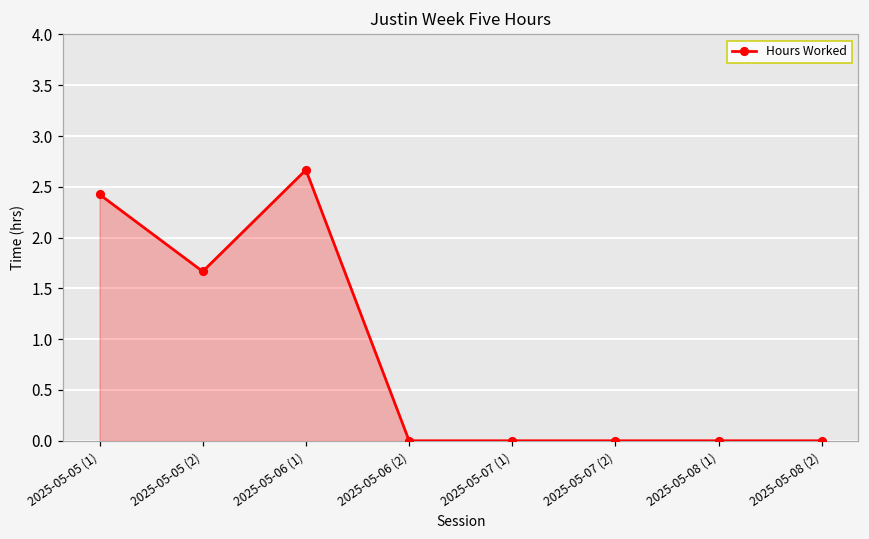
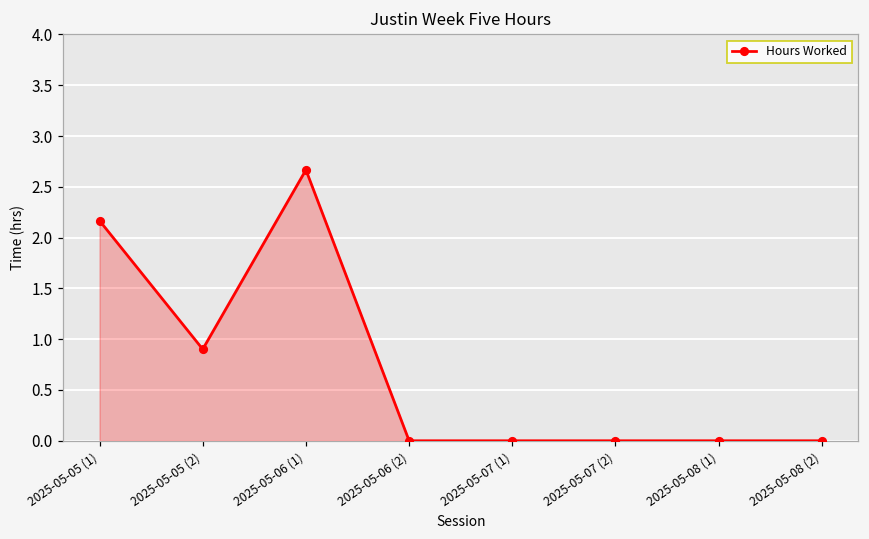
2025-05-05 (1): 2.4 -> 2.2
2025-05-05 (2): 1.7 -> 0.9
